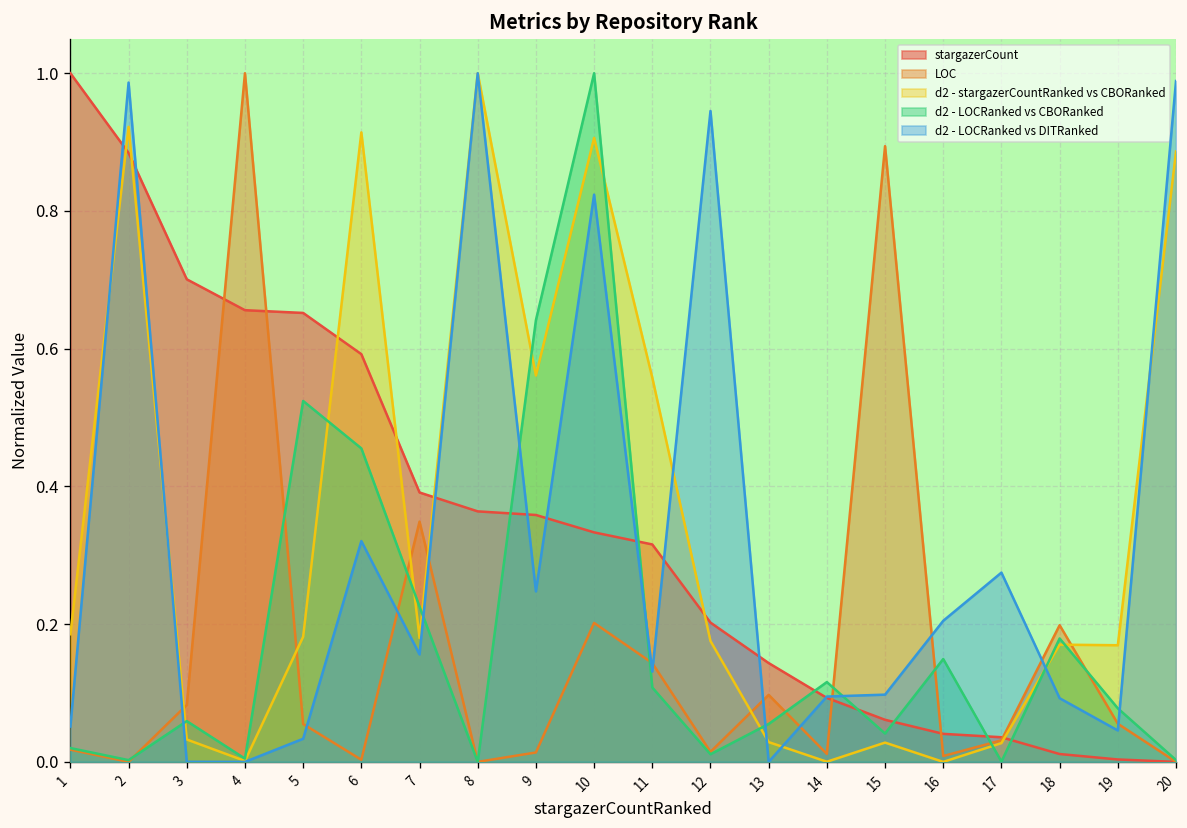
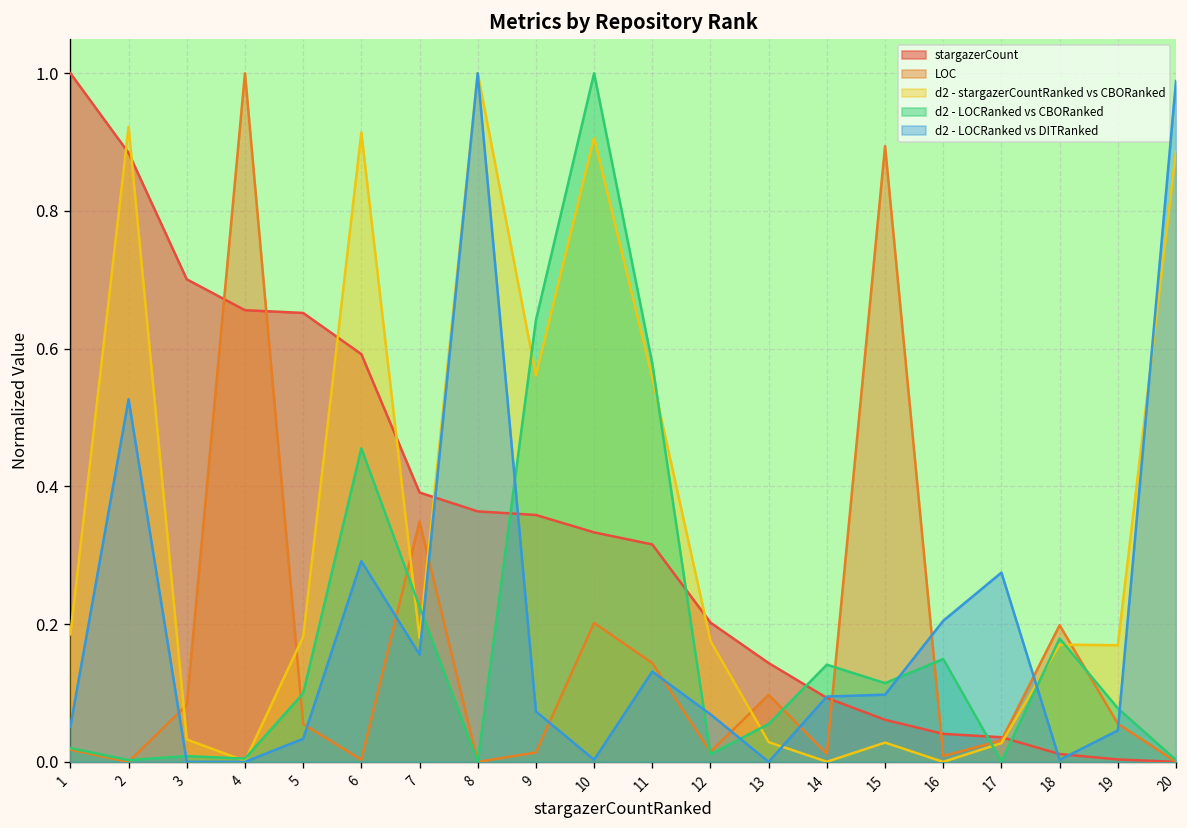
d2 - LOCRanked vs DITRanked, 2: 0.99 -> 0.53
d2 - LOCRanked vs CBORanked, 3: 0.06 -> 0.01
d2 - LOCRanked vs CBORanked, 5: 0.52 -> 0.10
d2 - LOCRanked vs DITRanked, 6: 0.32 -> 0.29
d2 - LOCRanked vs DITRanked, 9: 0.25 -> 0.07
d2 - LOCRanked vs DITRanked, 10: 0.82 -> 0.00
d2 - LOCRanked vs CBORanked, 11: 0.11 -> 0.58
d2 - LOCRanked vs DITRanked, 12: 0.95 -> 0.07
d2 - LOCRanked vs CBORanked, 14: 0.12 -> 0.14
d2 - LOCRanked vs CBORanked, 15: 0.04 -> 0.11
d2 - LOCRanked vs DITRanked, 18: 0.09 -> 0.00
